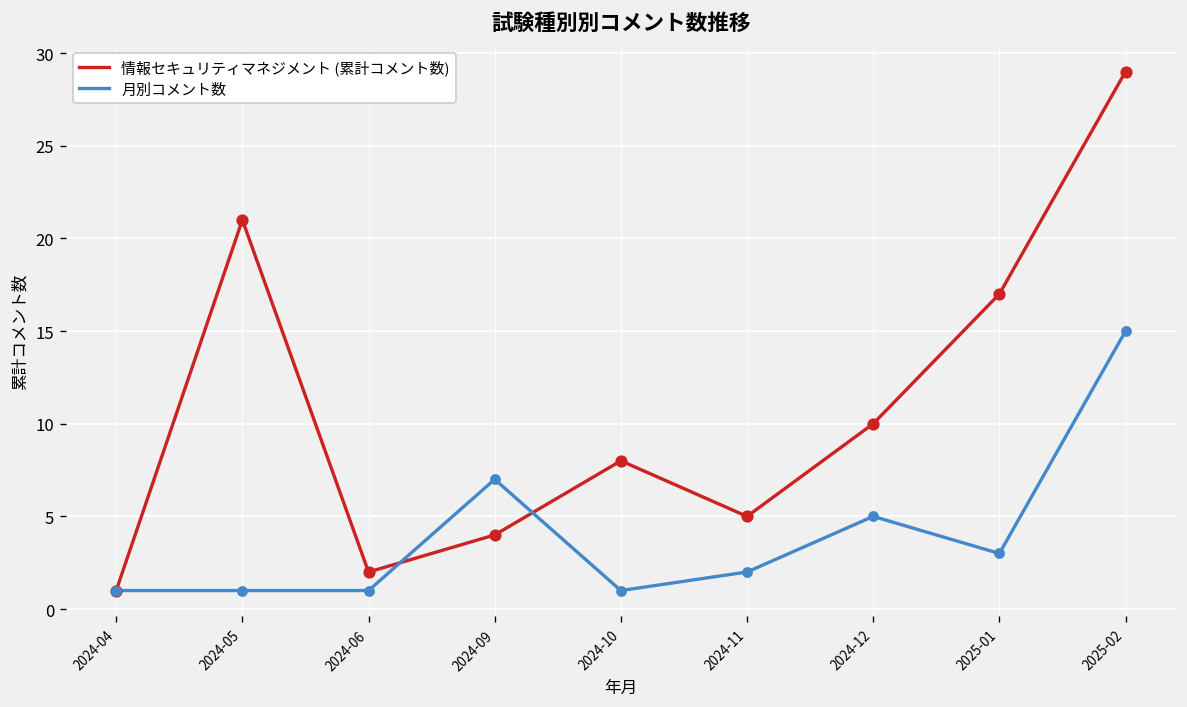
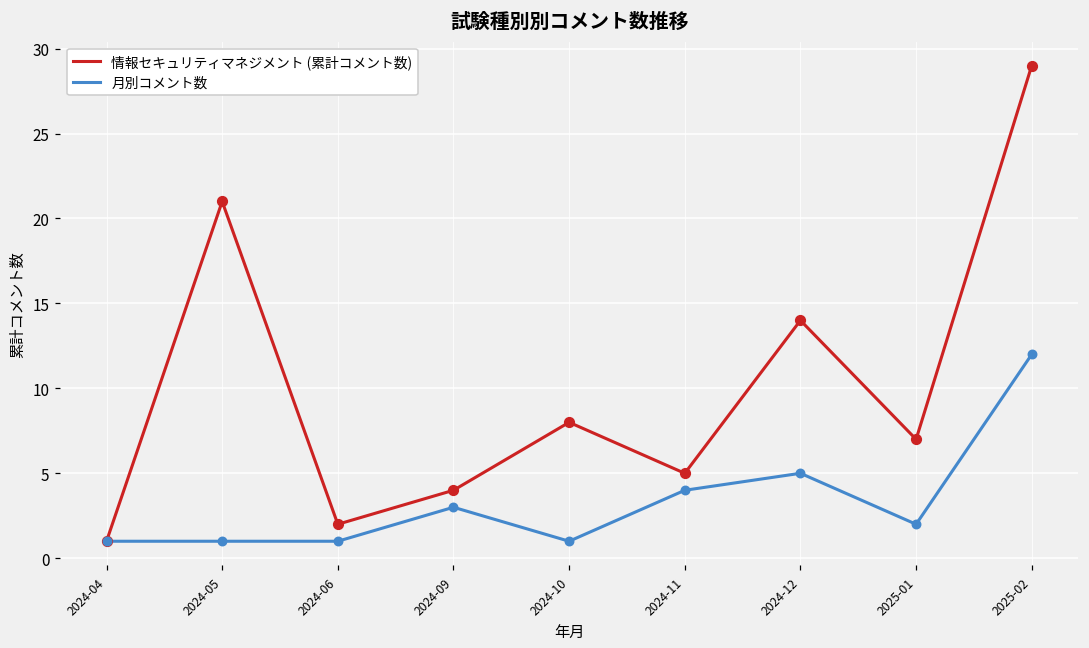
月別コメント数, 2024-09: 7 -> 3
月別コメント数, 2024-11: 2 -> 4
情報セキュリティマネジメント (累計コメント数), 2024-12: 10 -> 14
情報セキュリティマネジメント (累計コメント数), 2025-01: 17 -> 7
月別コメント数, 2025-01: 3 -> 2
月別コメント数, 2025-02: 15 -> 12
